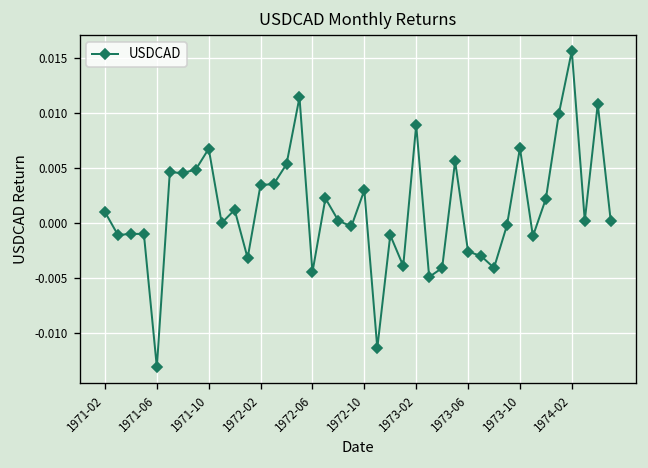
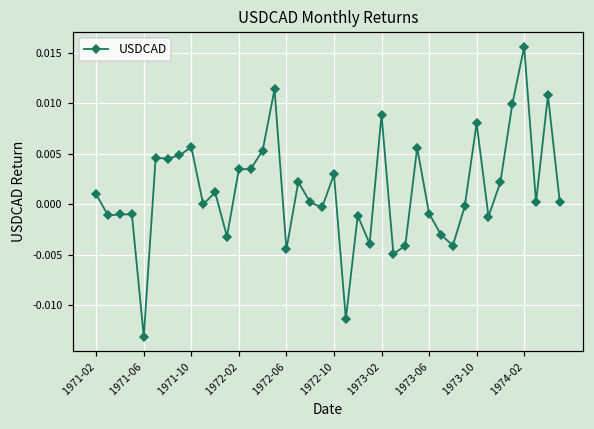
1971-10: 0.007 -> 0.006
1973-06: -0.003 -> -0.001
1973-10: 0.007 -> 0.008
